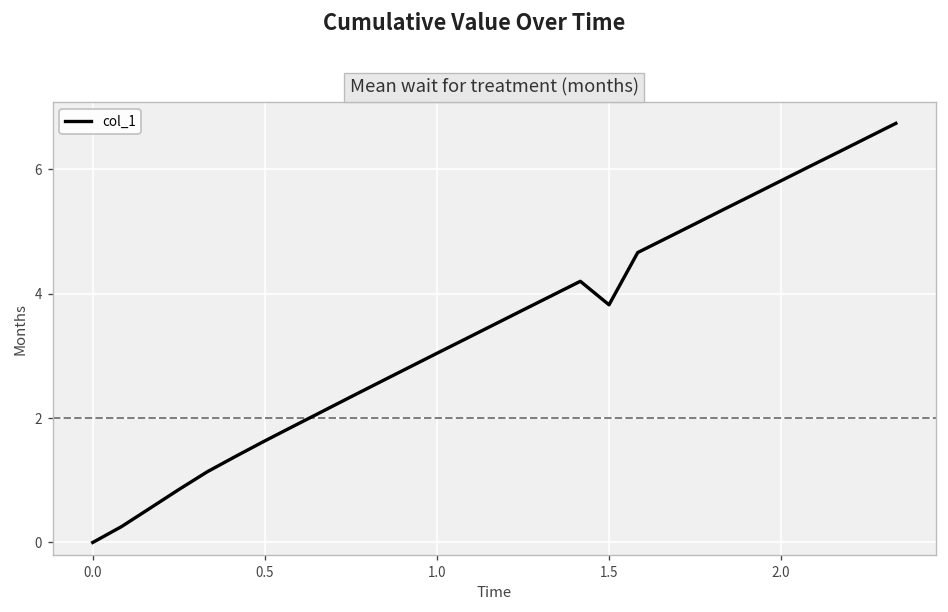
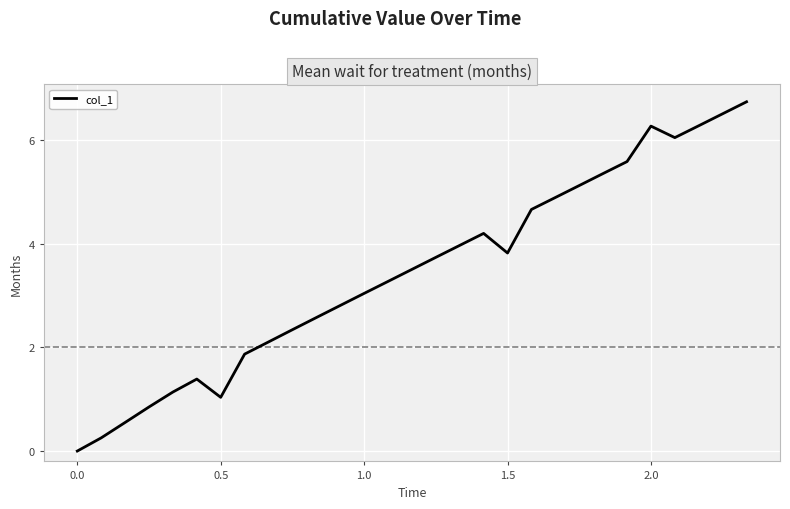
0.5: 1.6 -> 1.0
2.0: 5.8 -> 6.3
